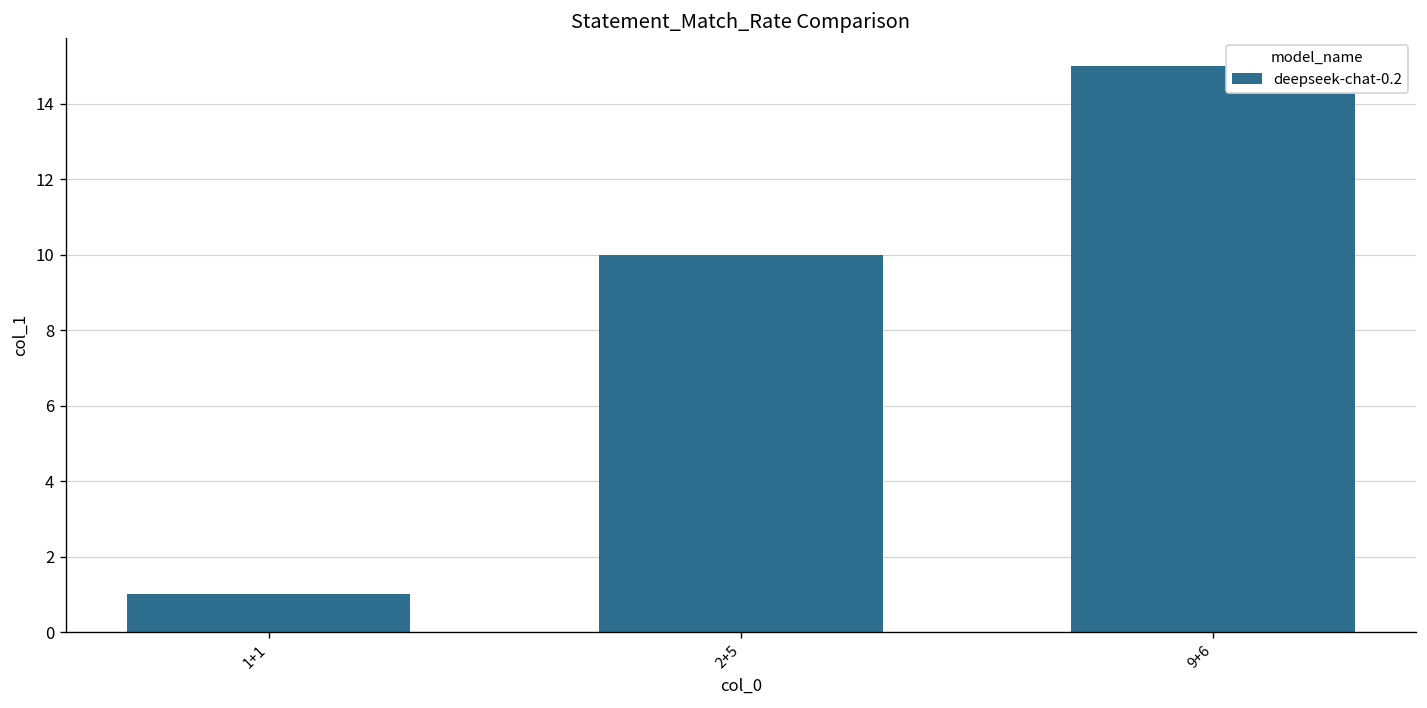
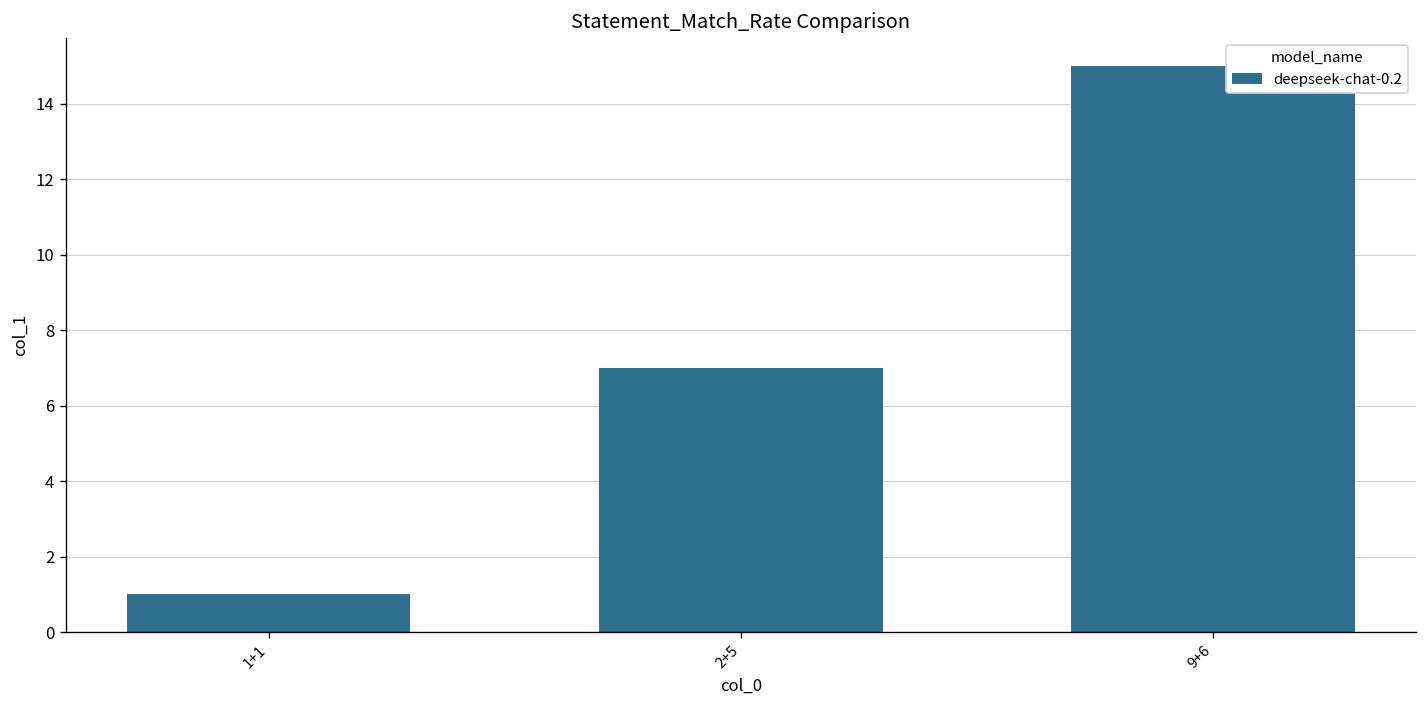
2+5: 10 -> 7
